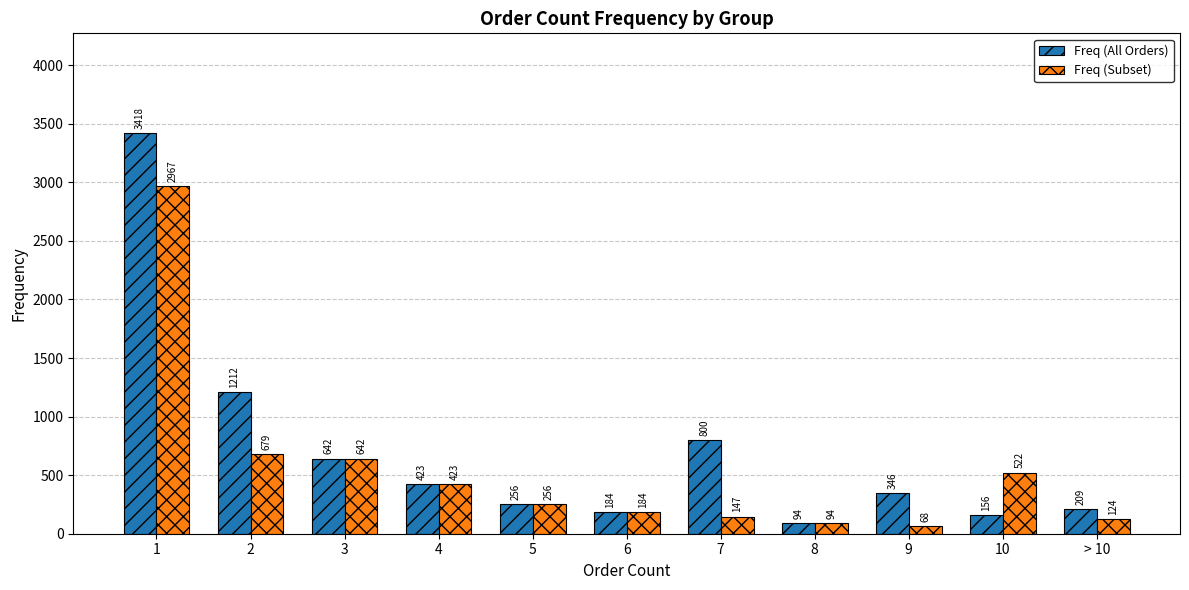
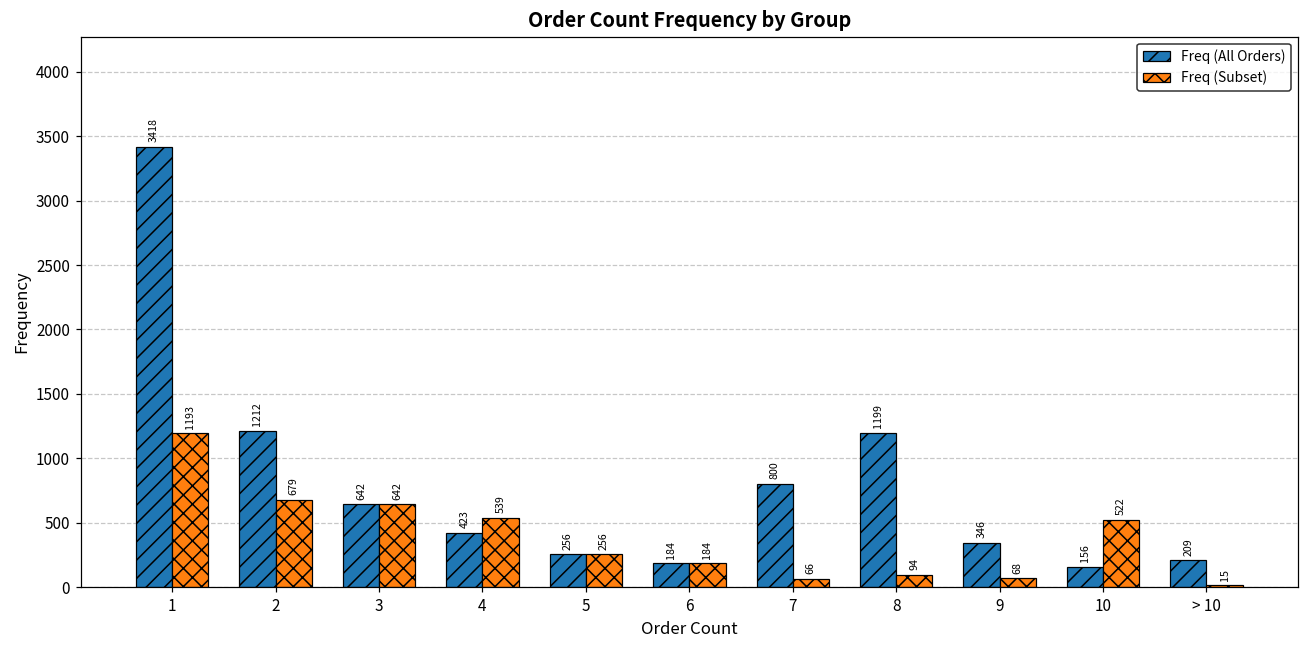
Freq (Subset), 1: 2967 -> 1193
Freq (Subset), 4: 423 -> 539
Freq (Subset), 7: 147 -> 66
Freq (All Orders), 8: 94 -> 1199
Freq (Subset), > 10: 124 -> 15
